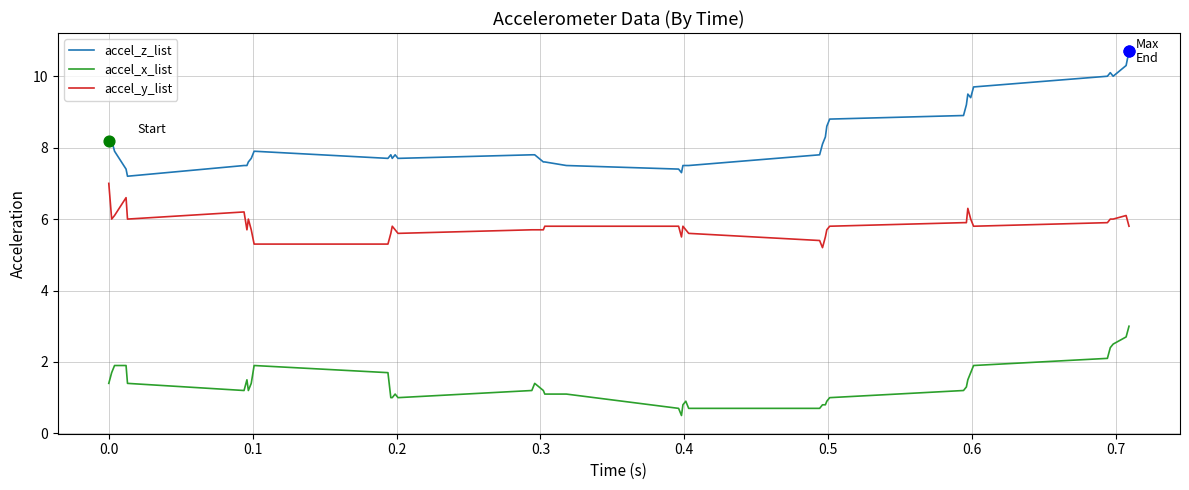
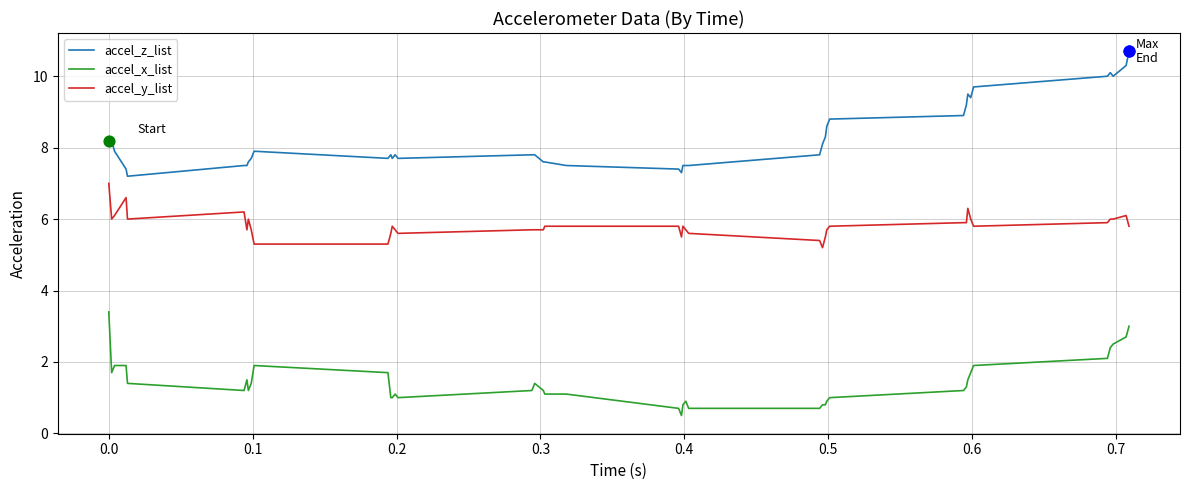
accel_x_list, 0.0: 1.4 -> 3.4
